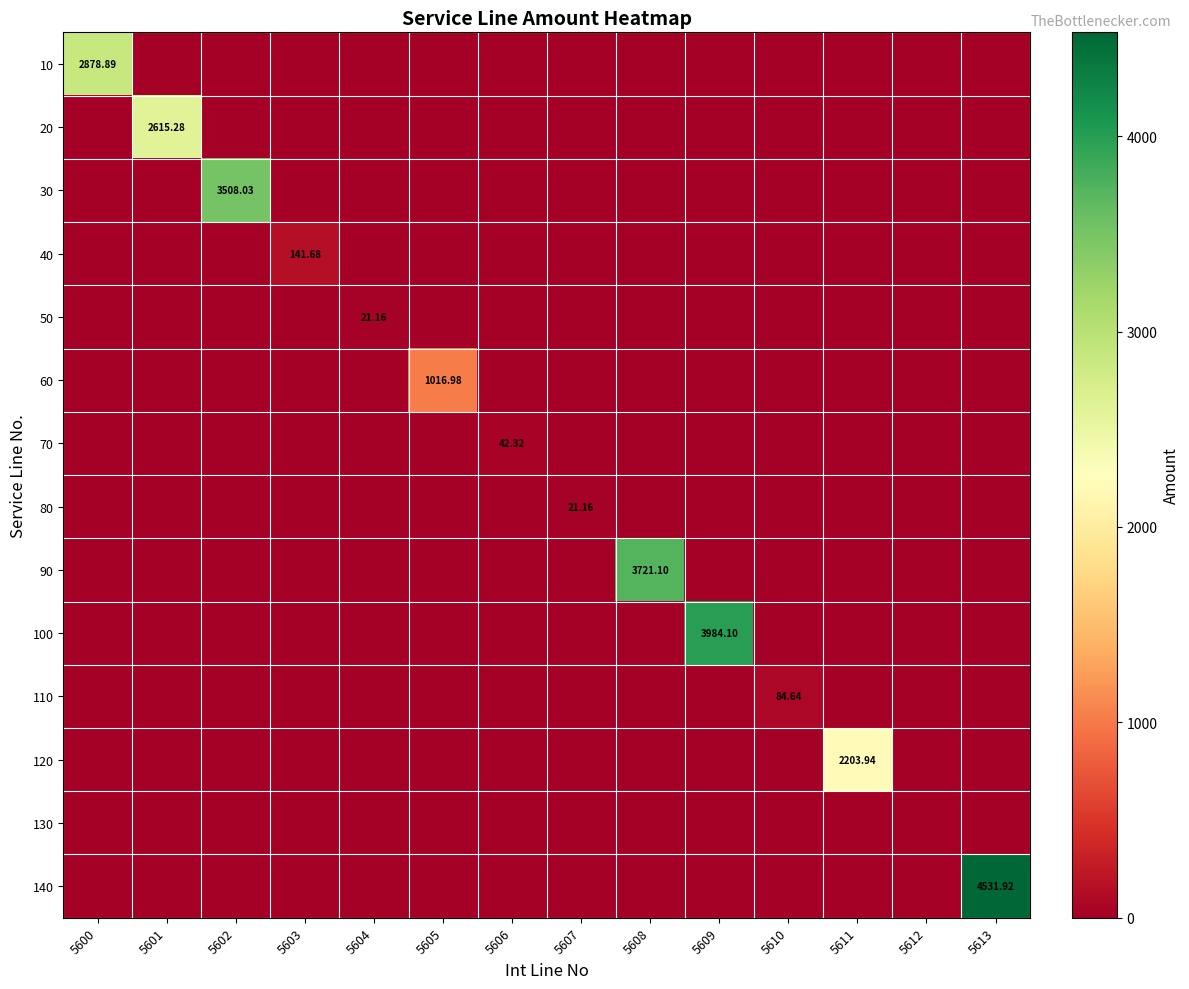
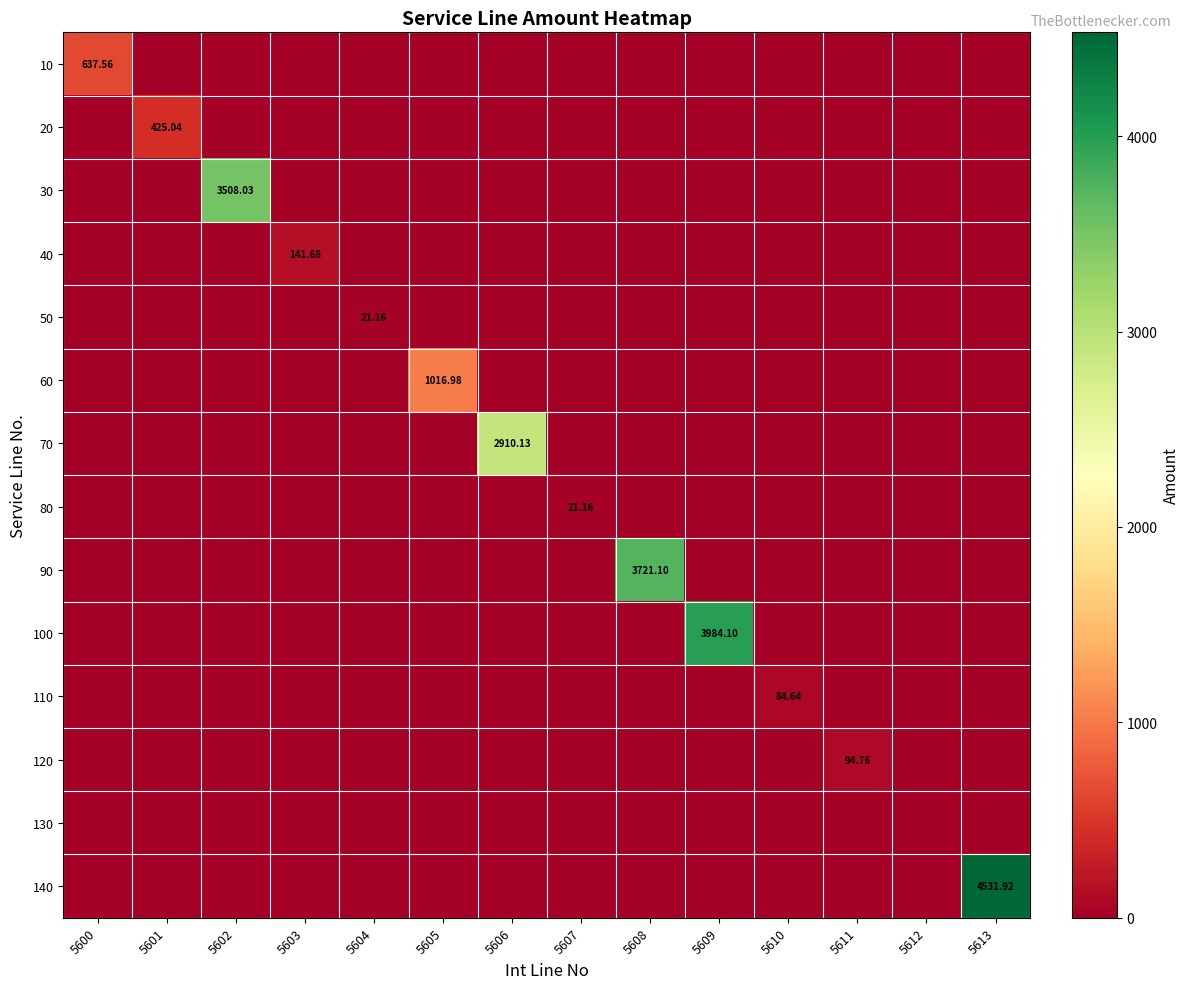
10, 5600: 2878.89 -> 637.56
20, 5601: 2615.28 -> 425.04
70, 5606: 42.32 -> 2910.13
120, 5611: 2203.94 -> 94.76
